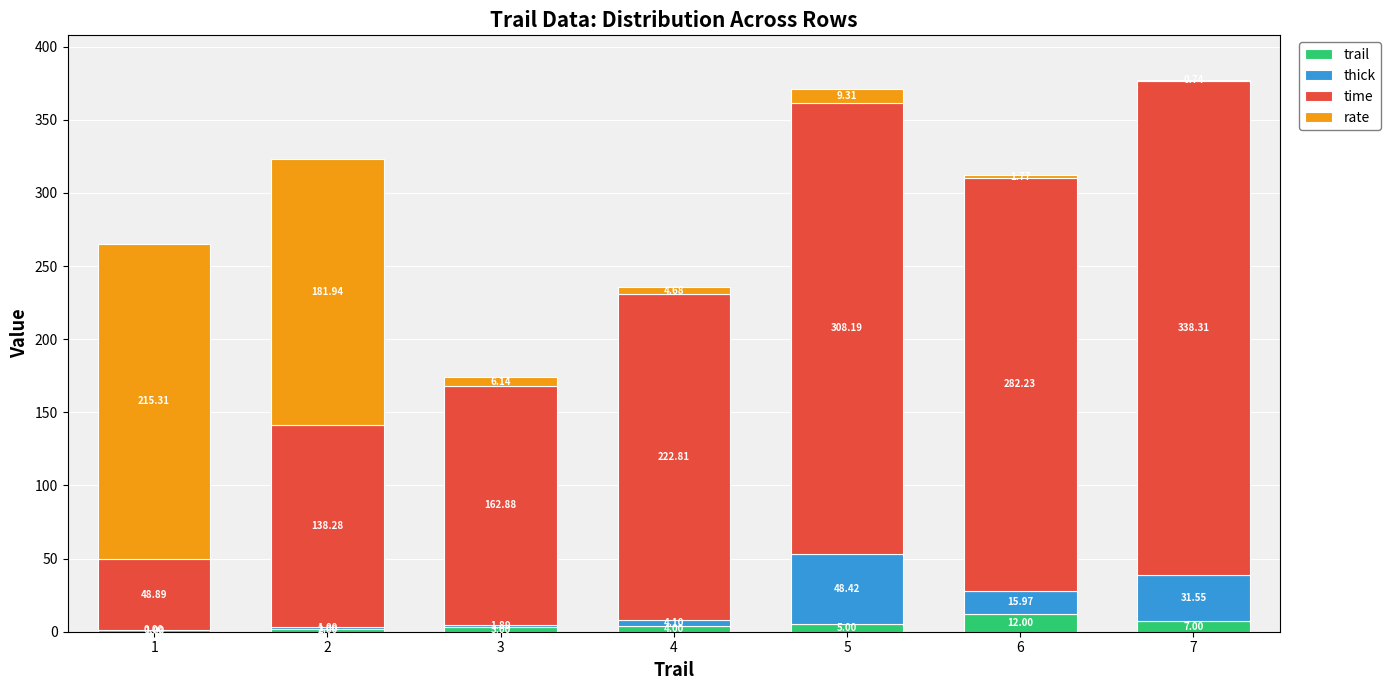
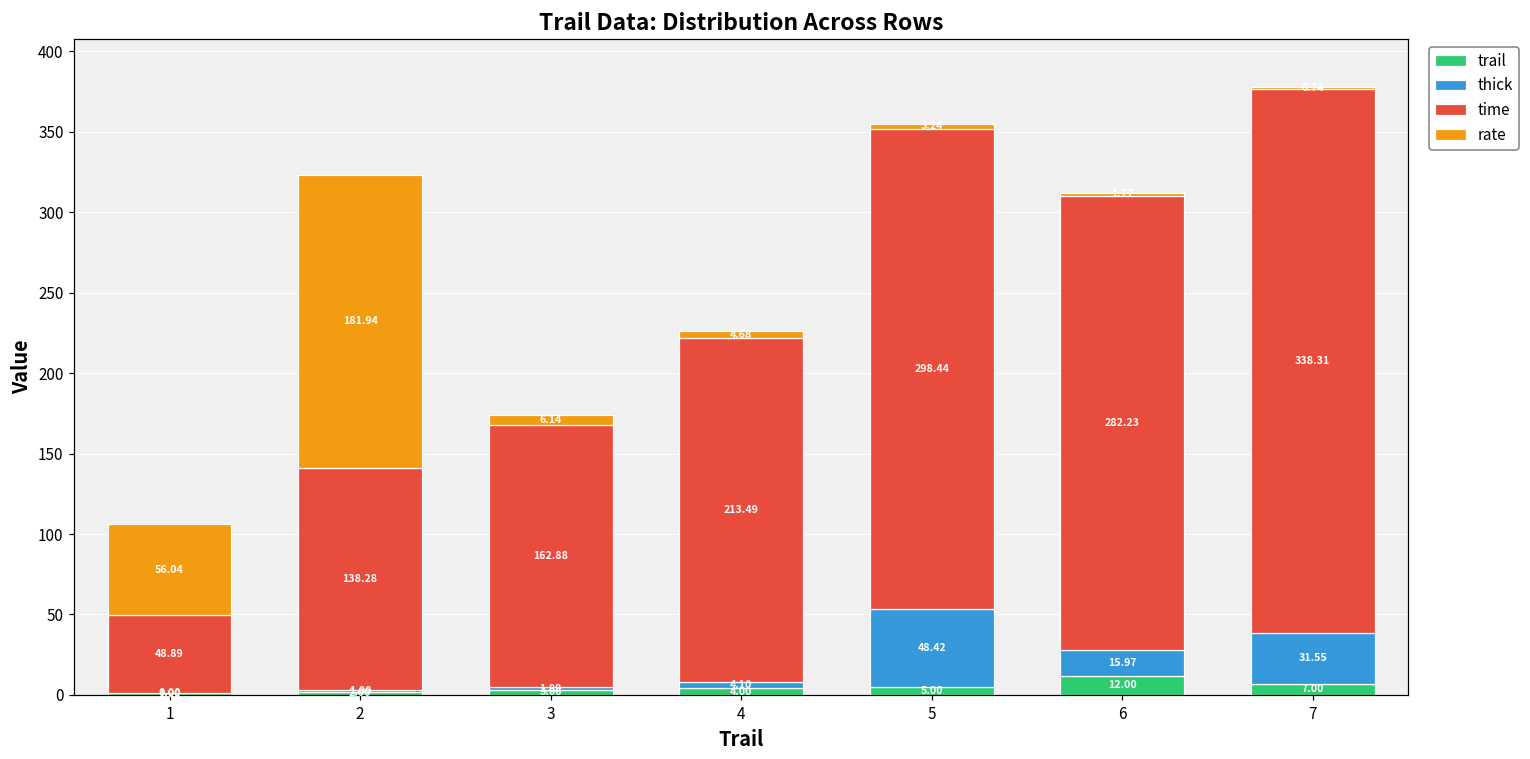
rate, 1: 215.31 -> 56.04
time, 4: 222.81 -> 213.49
time, 5: 308.19 -> 298.44
rate, 5: 9.31 -> 3.24
